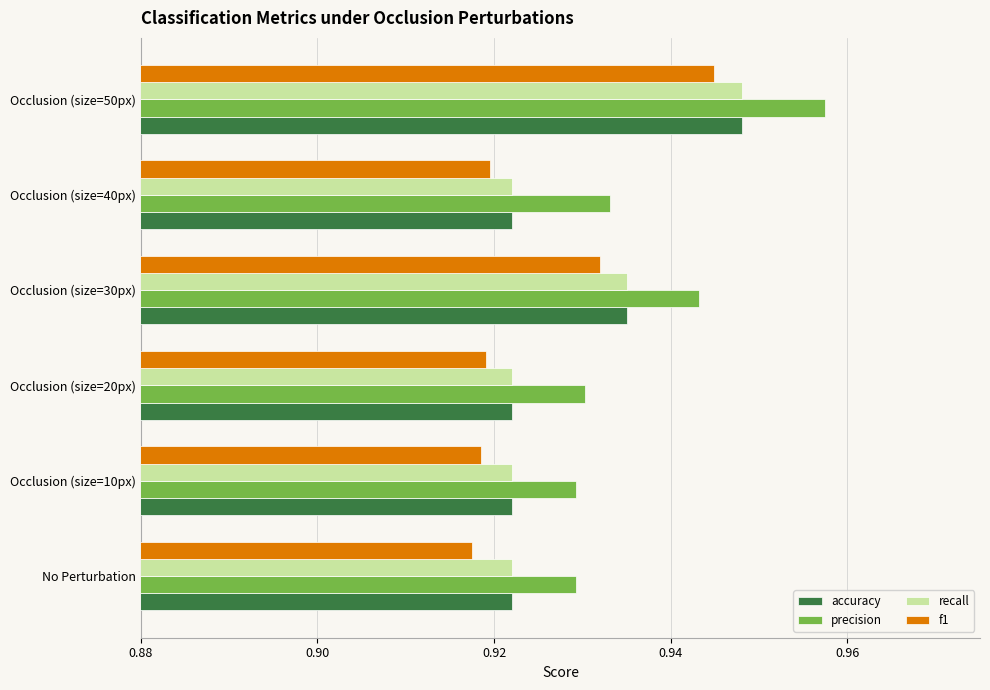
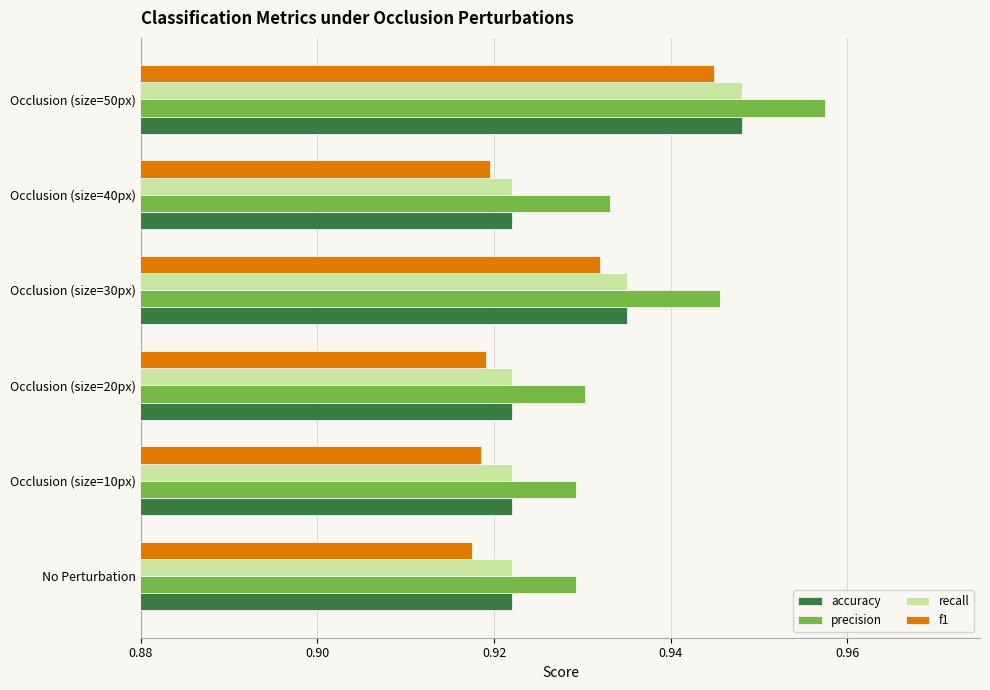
precision, Occlusion (size=30px): 0.943 -> 0.946
